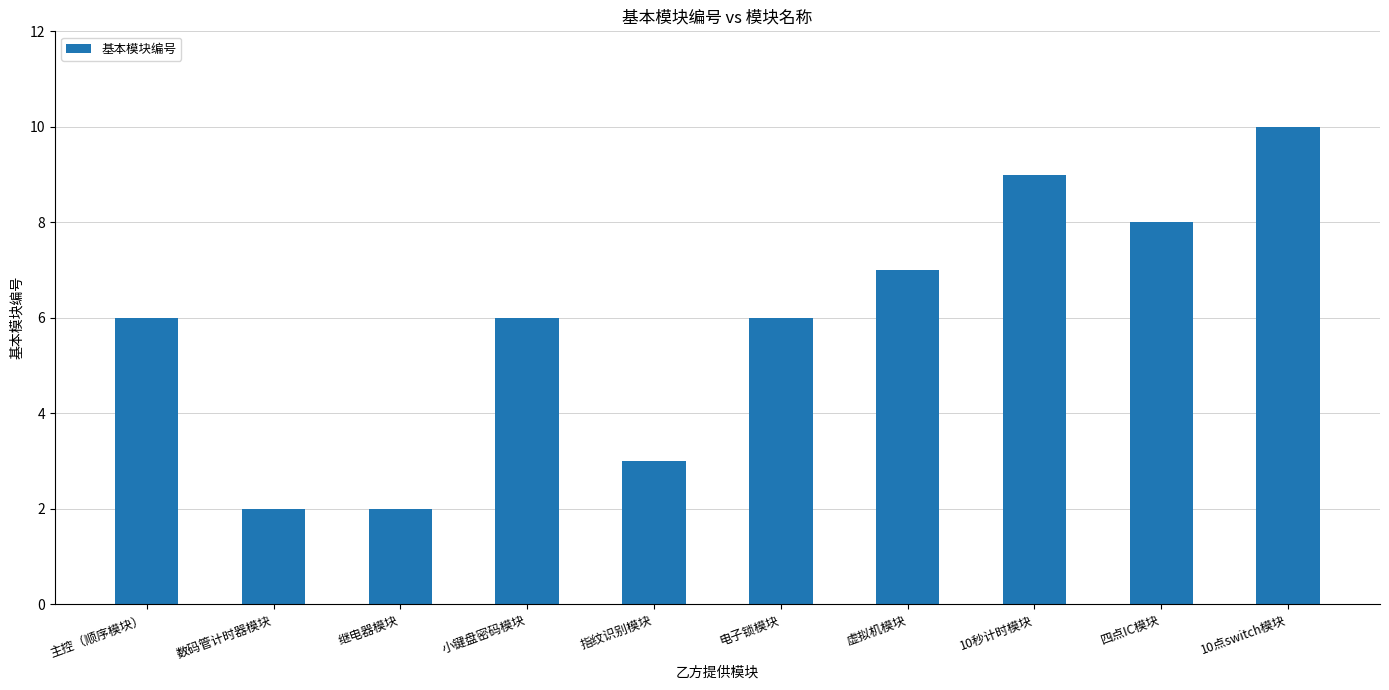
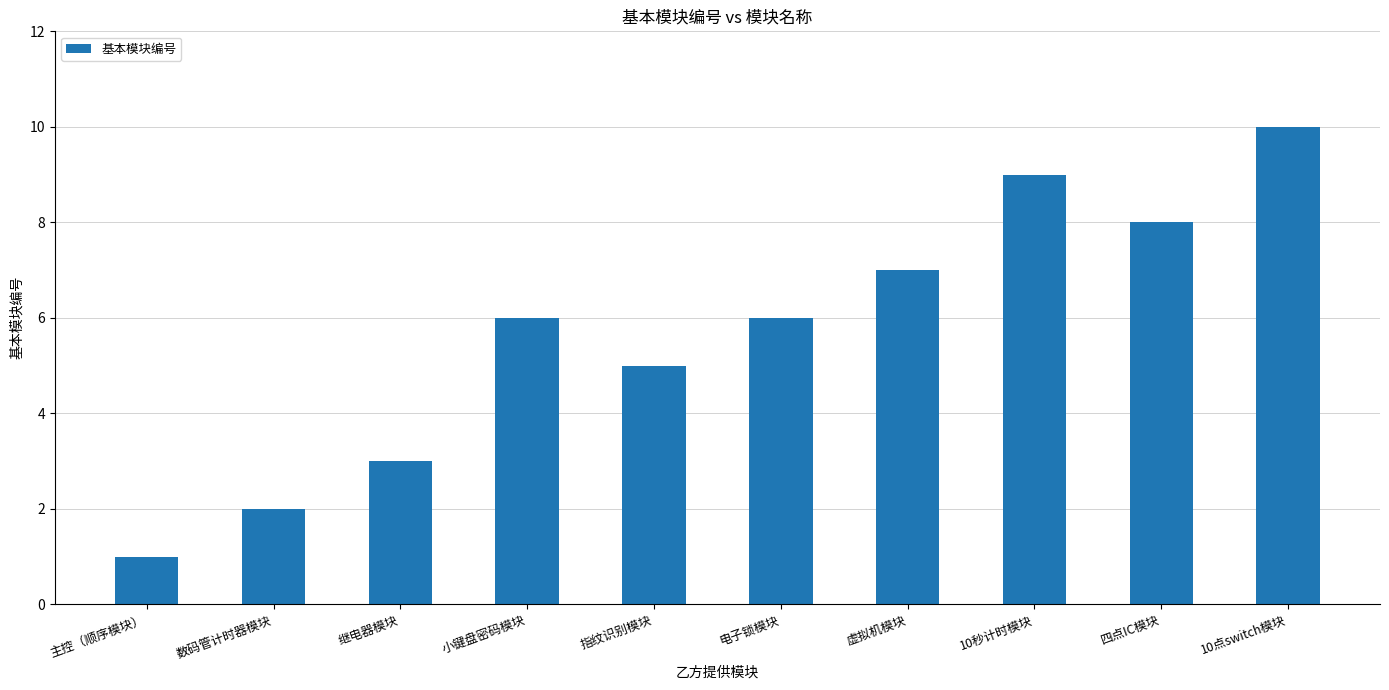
主控（顺序模块）: 6 -> 1
继电器模块: 2 -> 3
指纹识别模块: 3 -> 5
